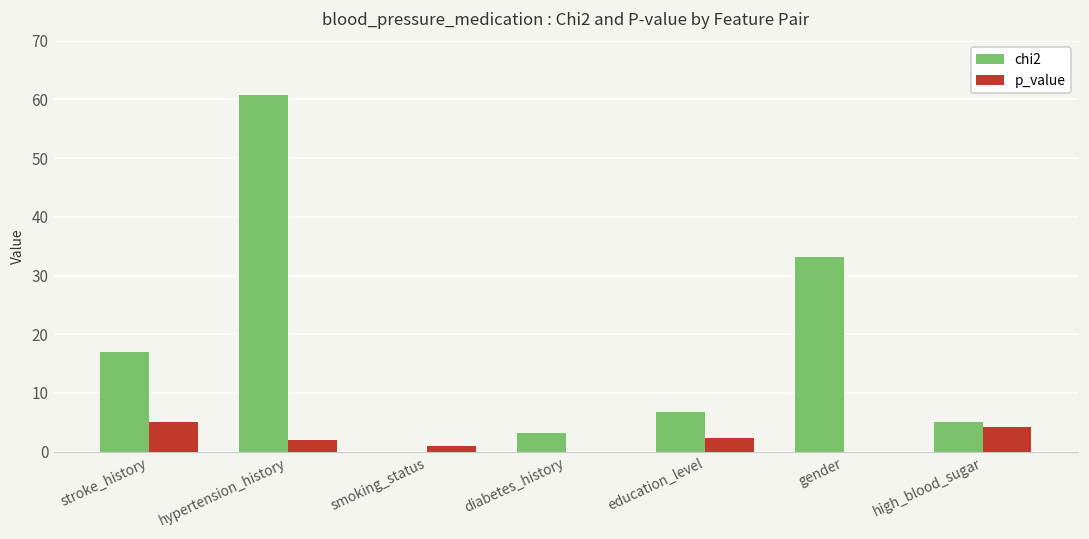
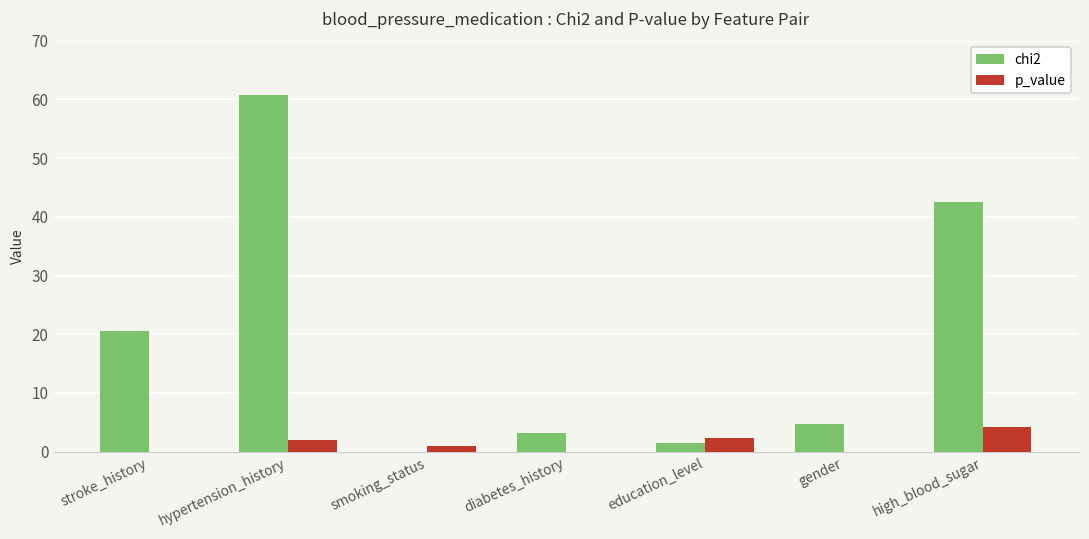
chi2, stroke_history: 17 -> 21
p_value, stroke_history: 5 -> 0
chi2, education_level: 7 -> 2
chi2, gender: 33 -> 5
chi2, high_blood_sugar: 5 -> 43
